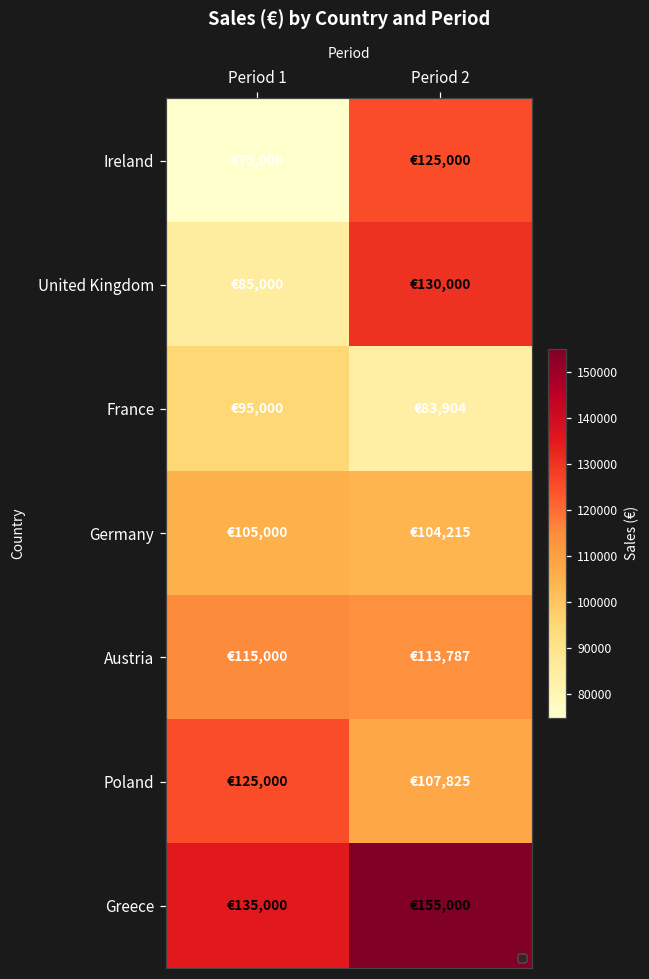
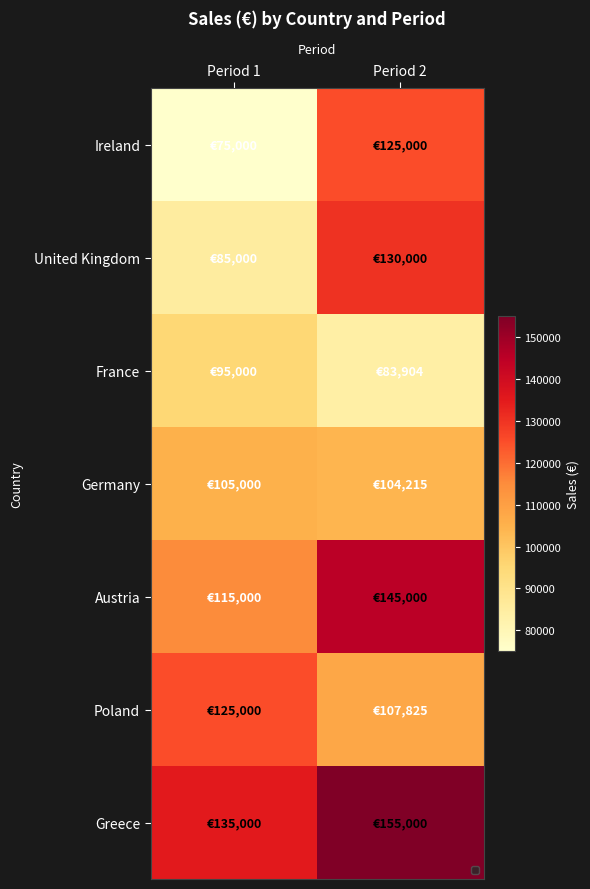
Austria, Period 2: €113,787 -> €145,000
